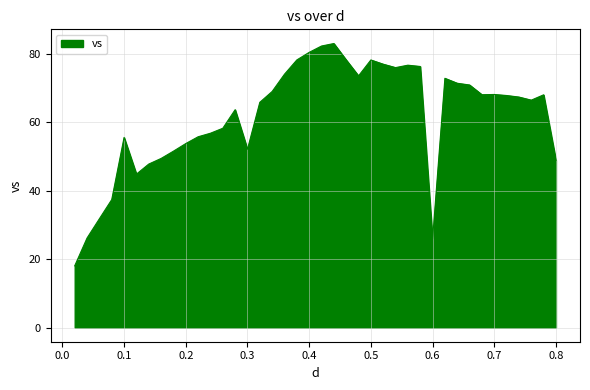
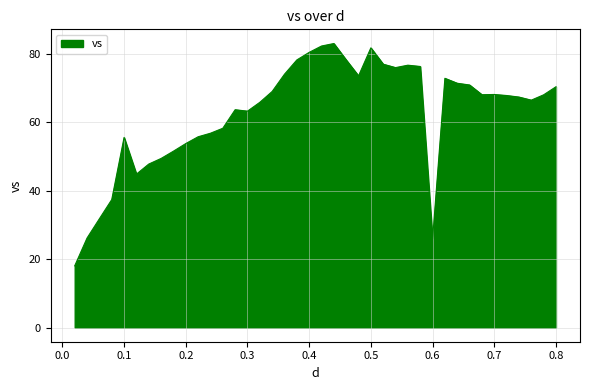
0.3: 52 -> 63
0.5: 78 -> 82
0.8: 49 -> 70
